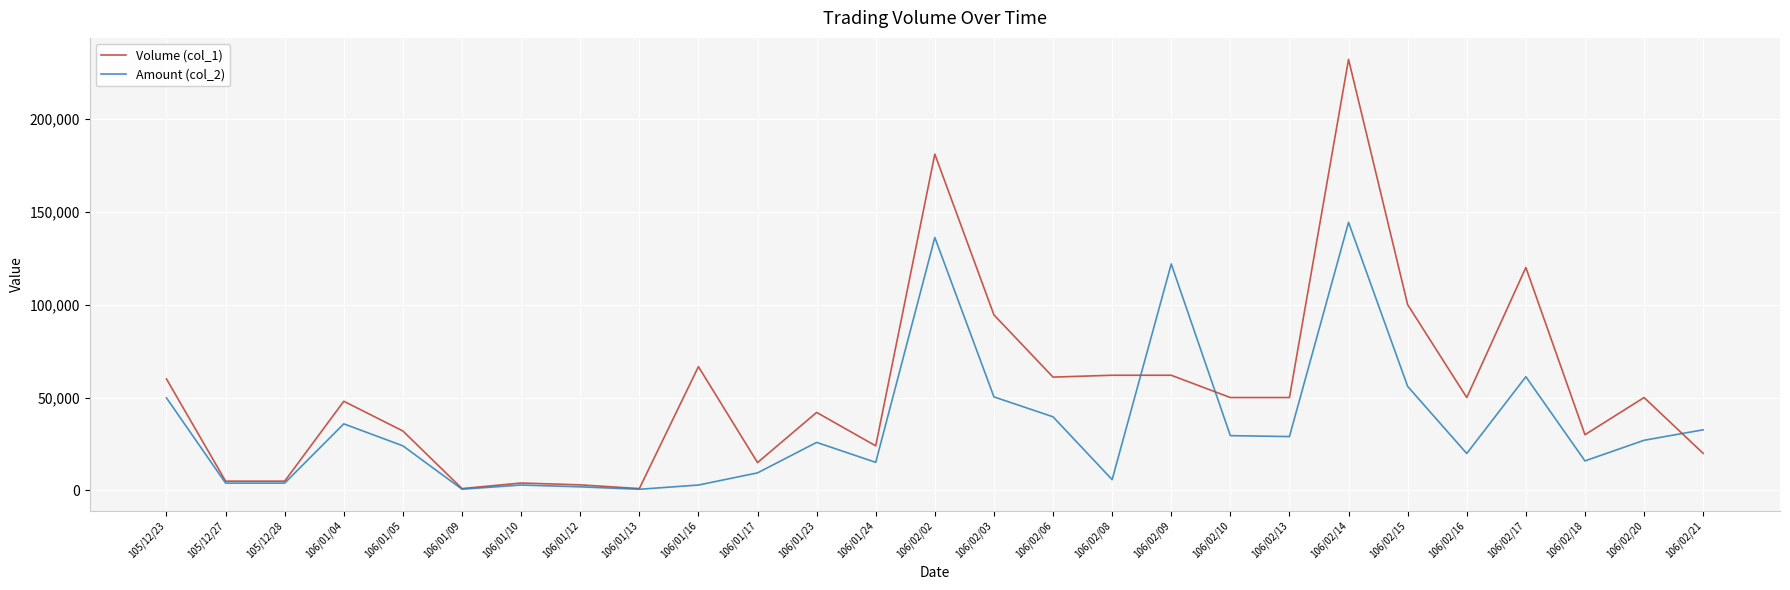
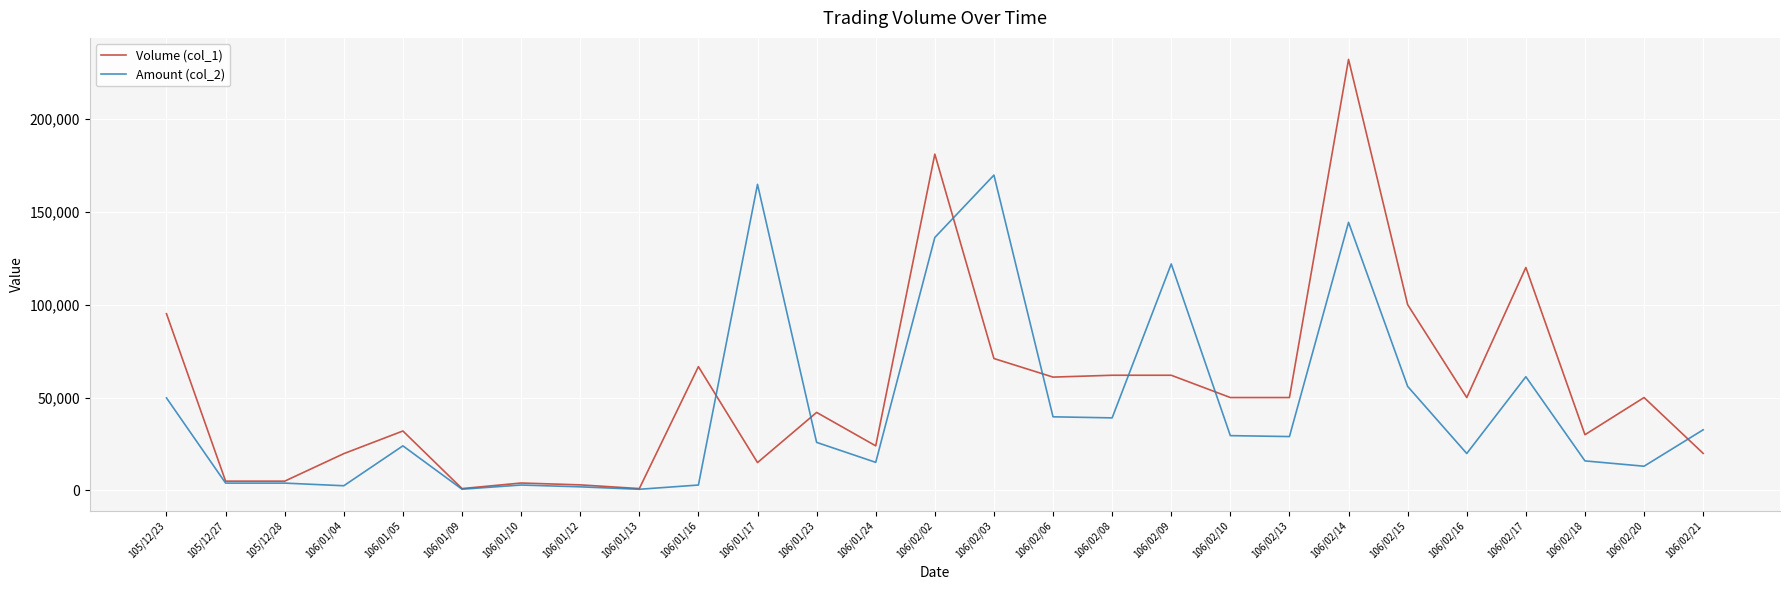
Volume (col_1), 105/12/23: 60,000 -> 95,000
Volume (col_1), 106/01/04: 48,000 -> 20,000
Amount (col_2), 106/01/04: 36,000 -> 3,000
Amount (col_2), 106/01/17: 9,000 -> 165,000
Volume (col_1), 106/02/03: 94,000 -> 71,000
Amount (col_2), 106/02/03: 50,000 -> 170,000
Amount (col_2), 106/02/08: 6,000 -> 39,000
Amount (col_2), 106/02/20: 27,000 -> 13,000
